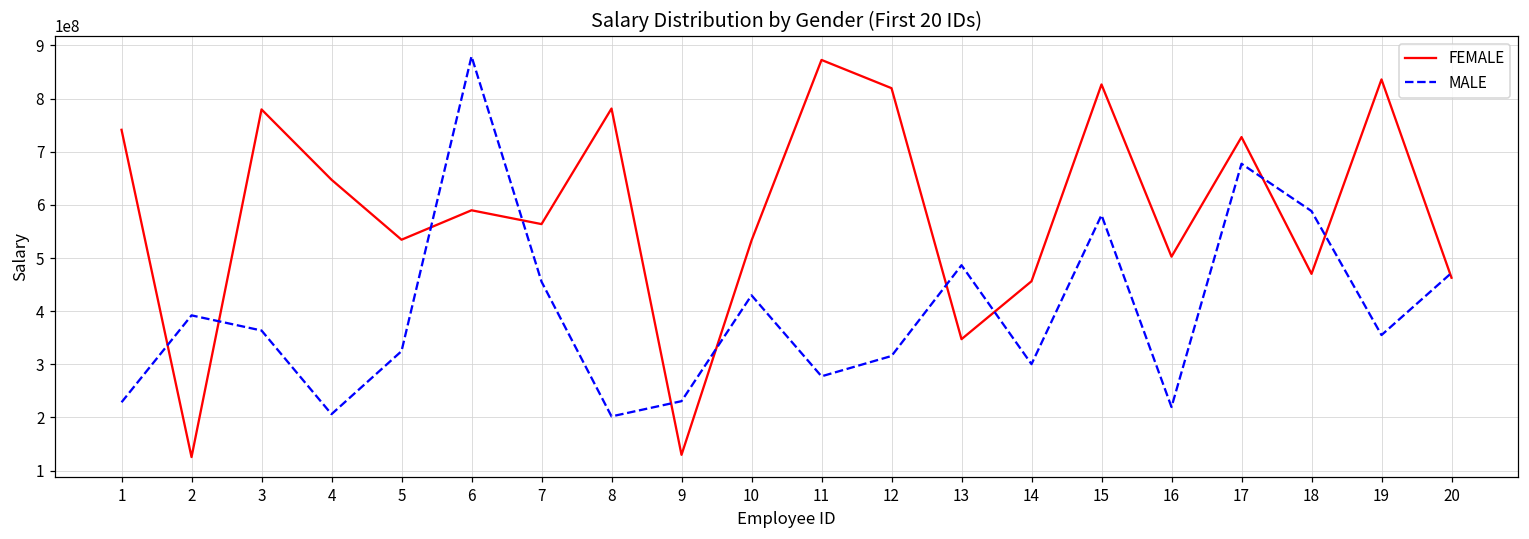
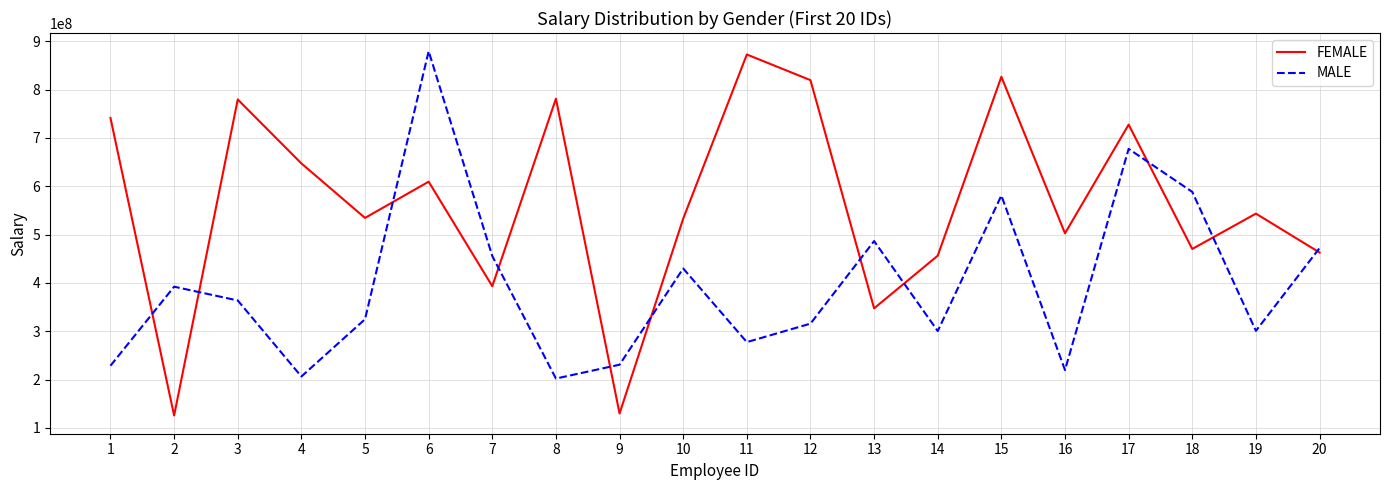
FEMALE, 6: 590000000 -> 610000000
FEMALE, 7: 560000000 -> 390000000
FEMALE, 19: 840000000 -> 540000000
MALE, 19: 360000000 -> 300000000
